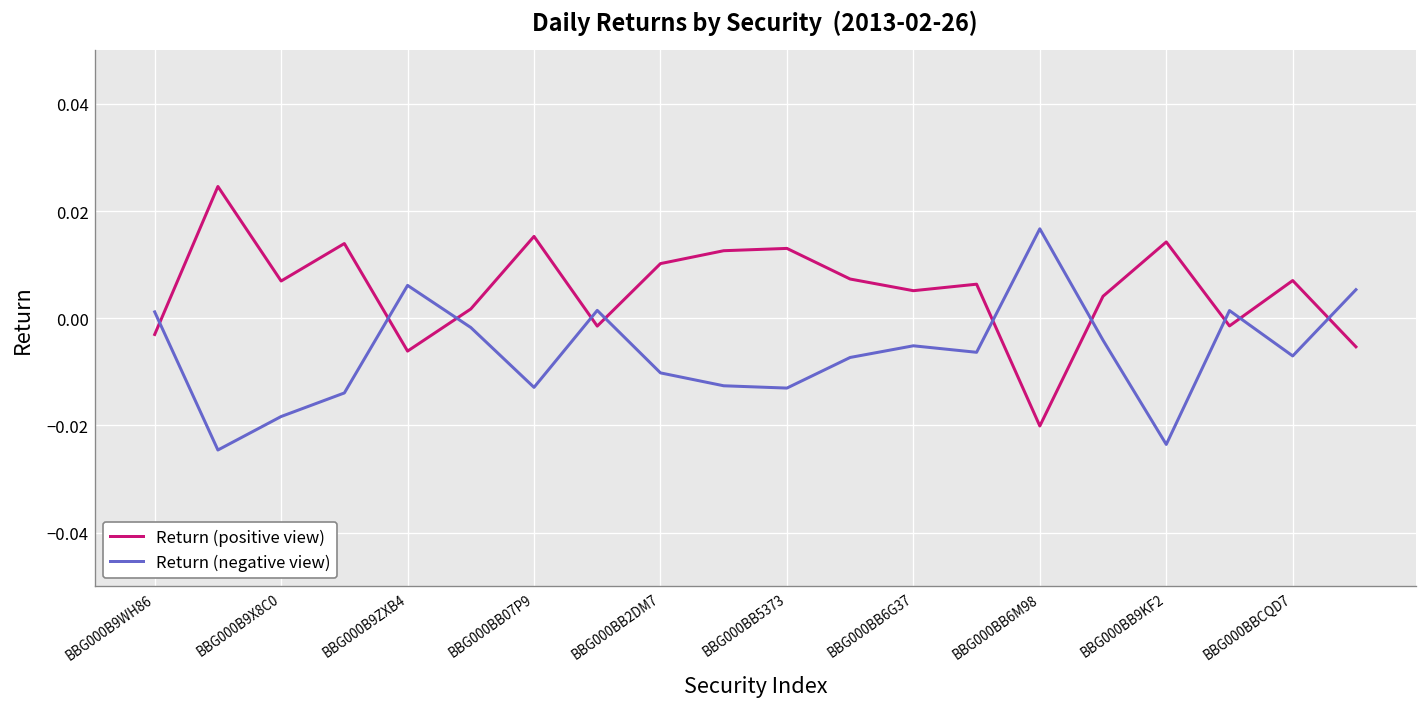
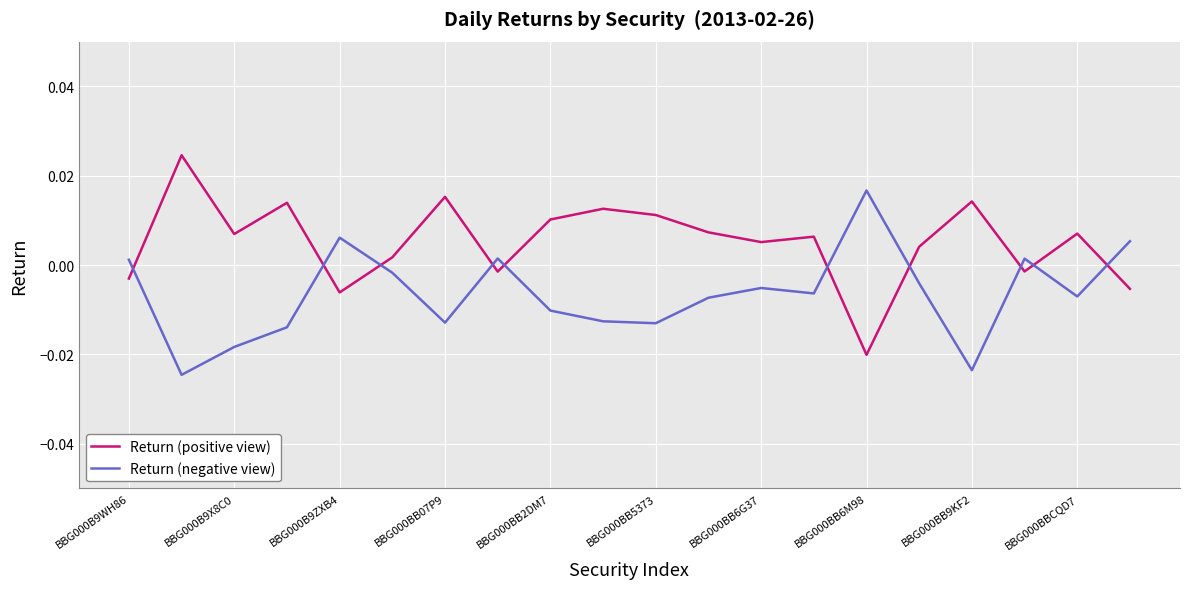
Return (positive view), BBG000BB5373: 0.013 -> 0.011
